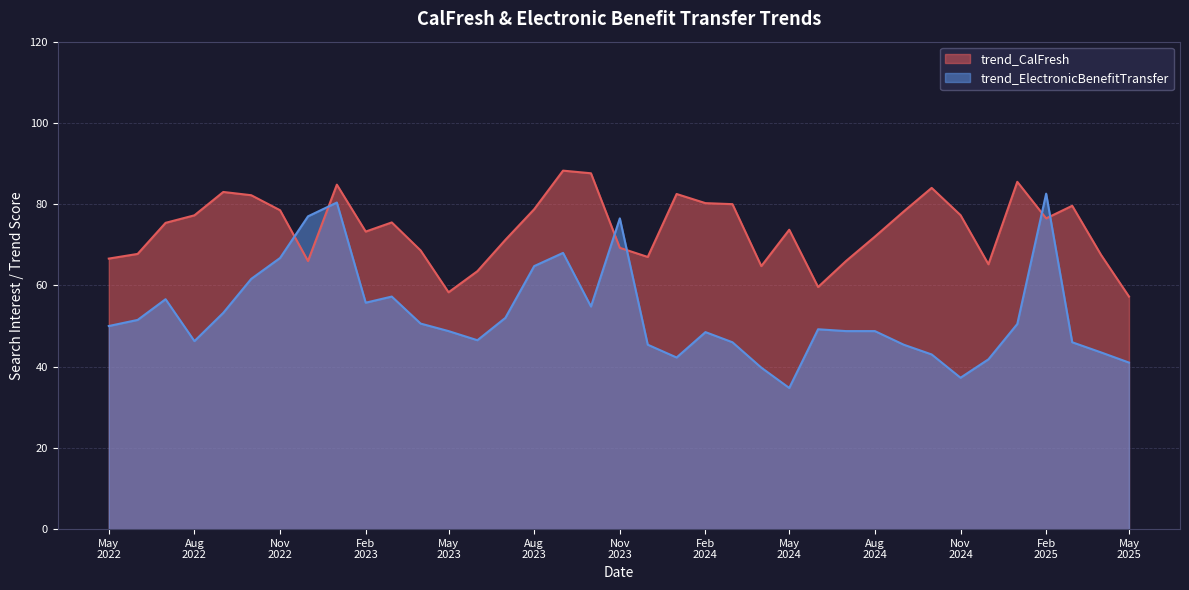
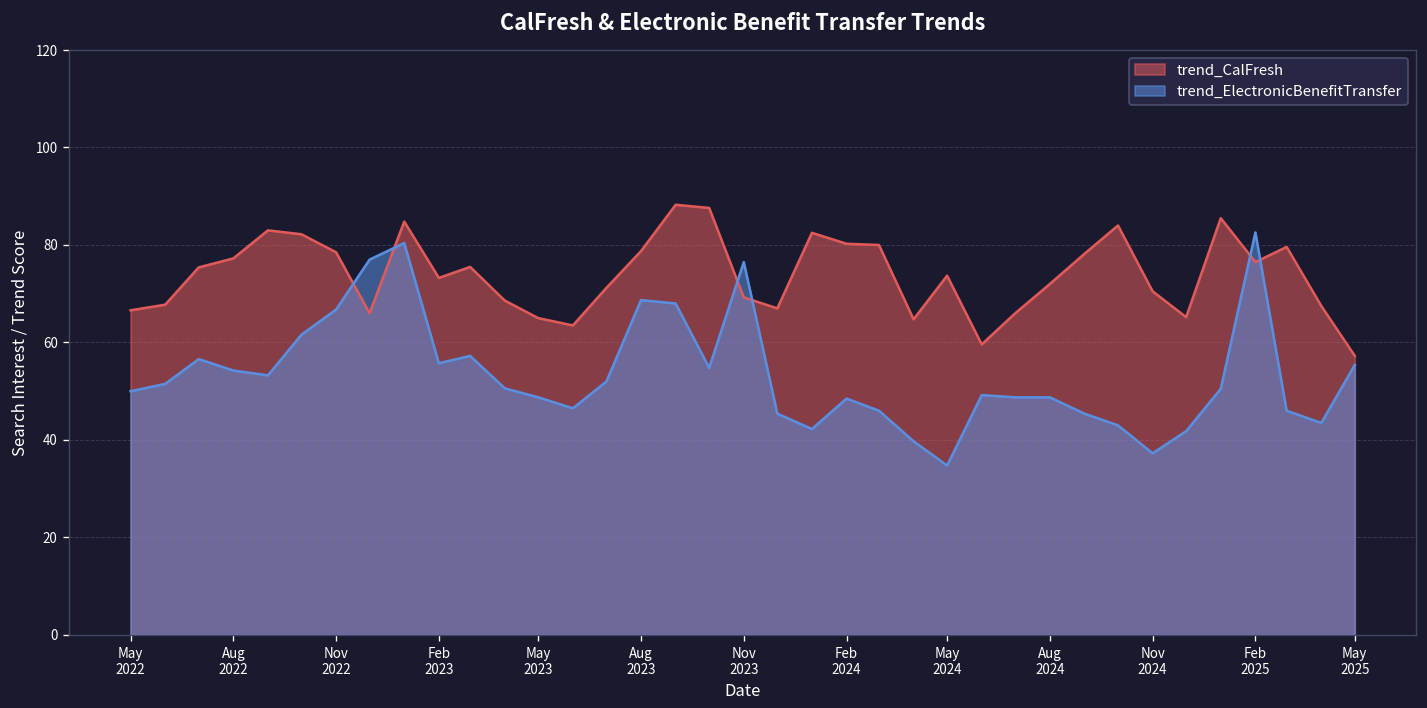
trend_ElectronicBenefitTransfer, Aug 2022: 46 -> 54
trend_CalFresh, May 2023: 58 -> 65
trend_ElectronicBenefitTransfer, Aug 2023: 65 -> 69
trend_CalFresh, Nov 2024: 77 -> 71
trend_ElectronicBenefitTransfer, May 2025: 41 -> 55
